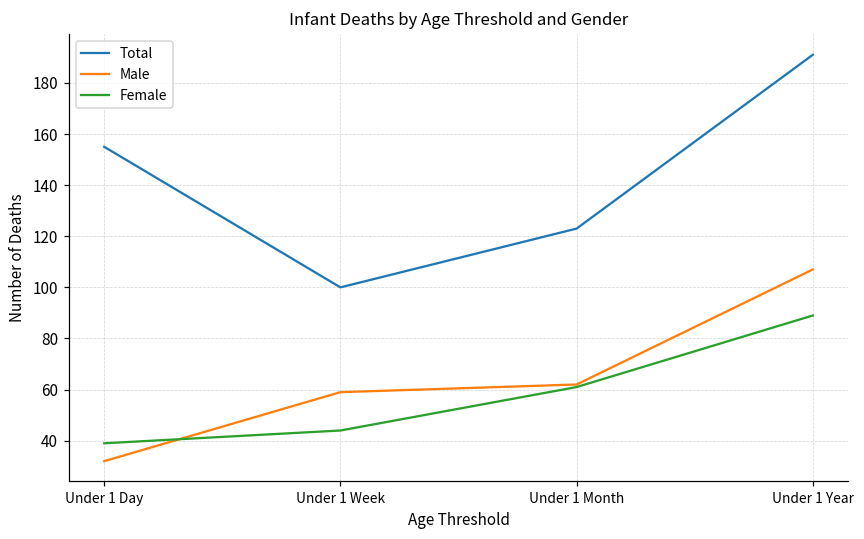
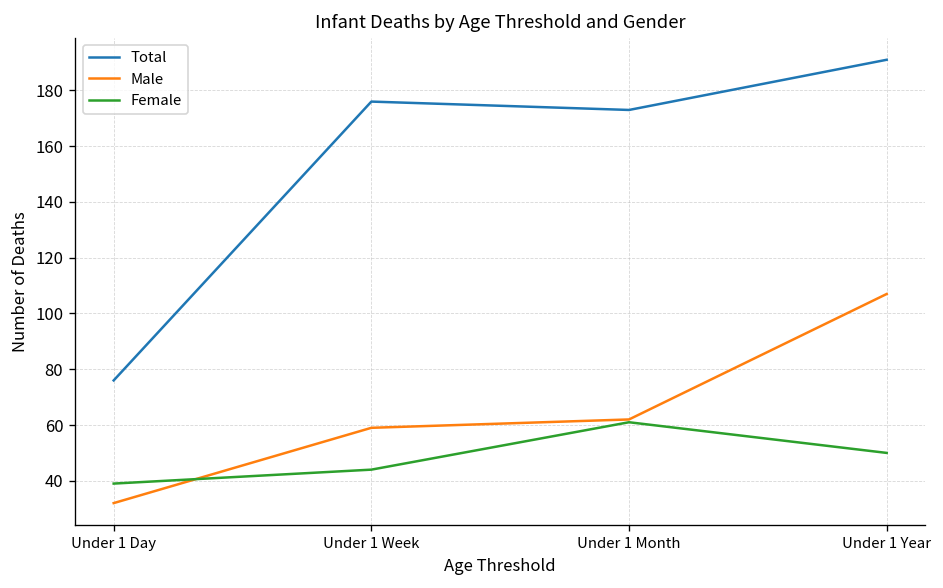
Total, Under 1 Day: 155 -> 76
Total, Under 1 Week: 100 -> 176
Total, Under 1 Month: 123 -> 173
Female, Under 1 Year: 89 -> 50
